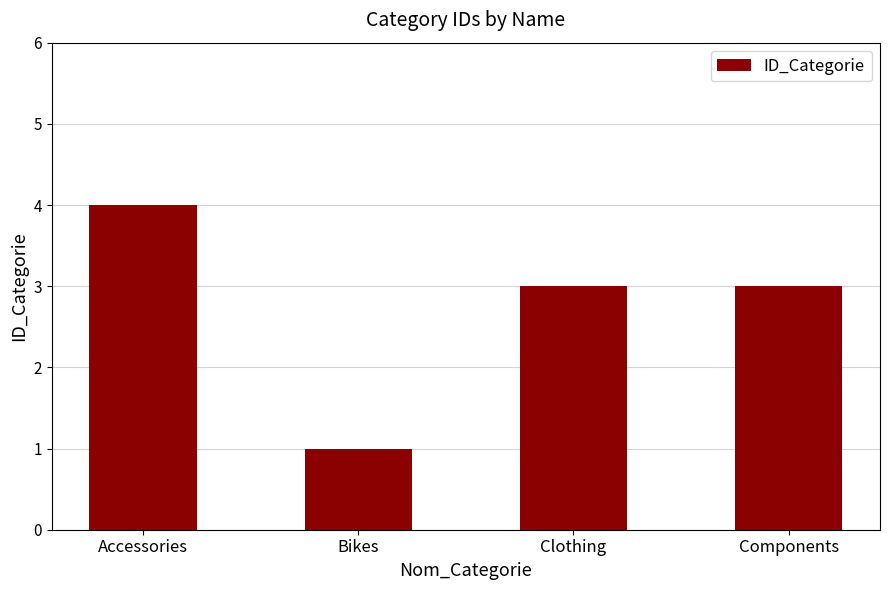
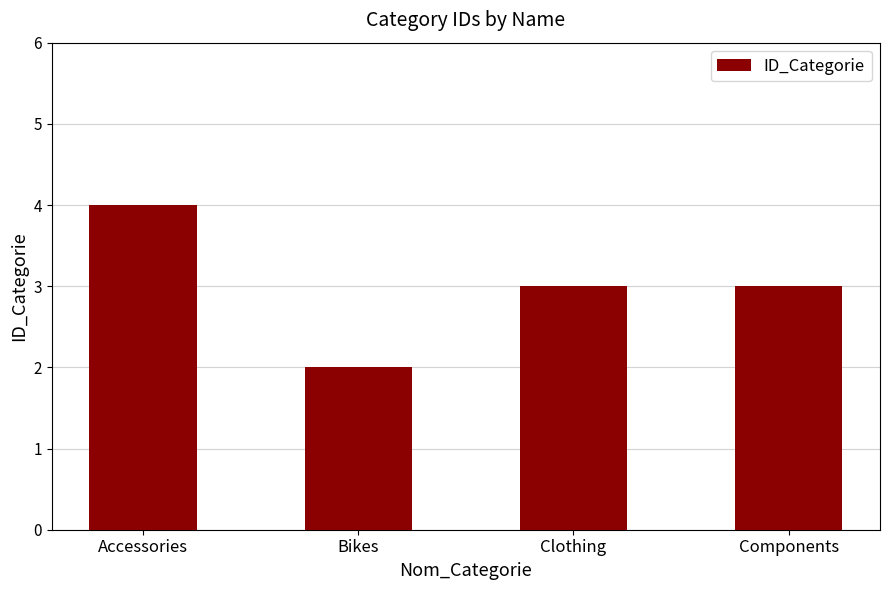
Bikes: 1 -> 2
